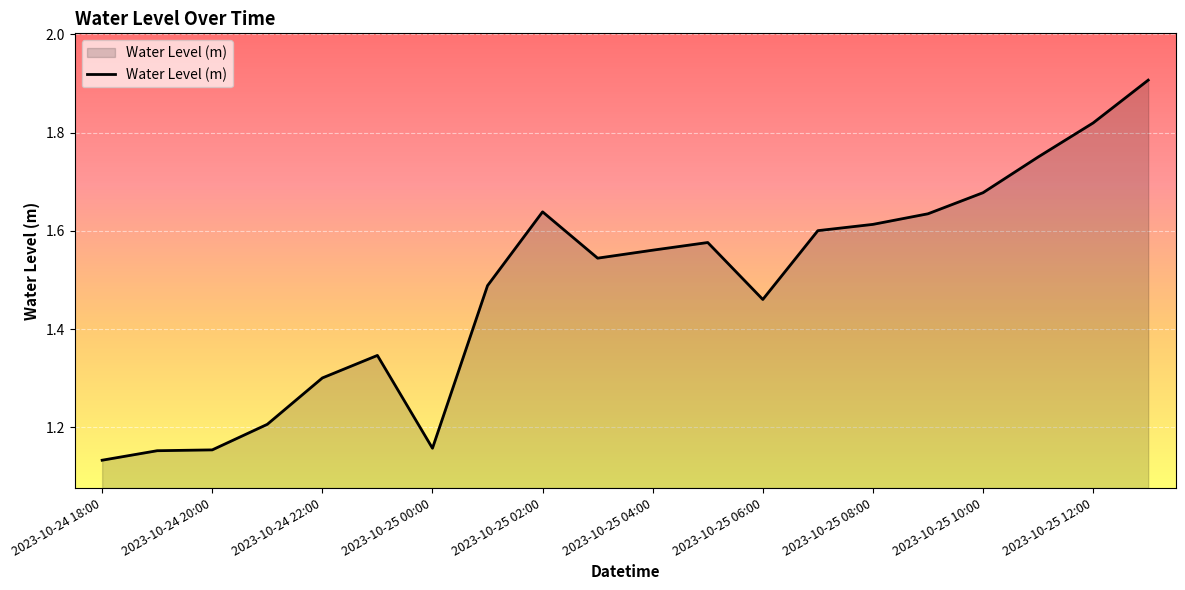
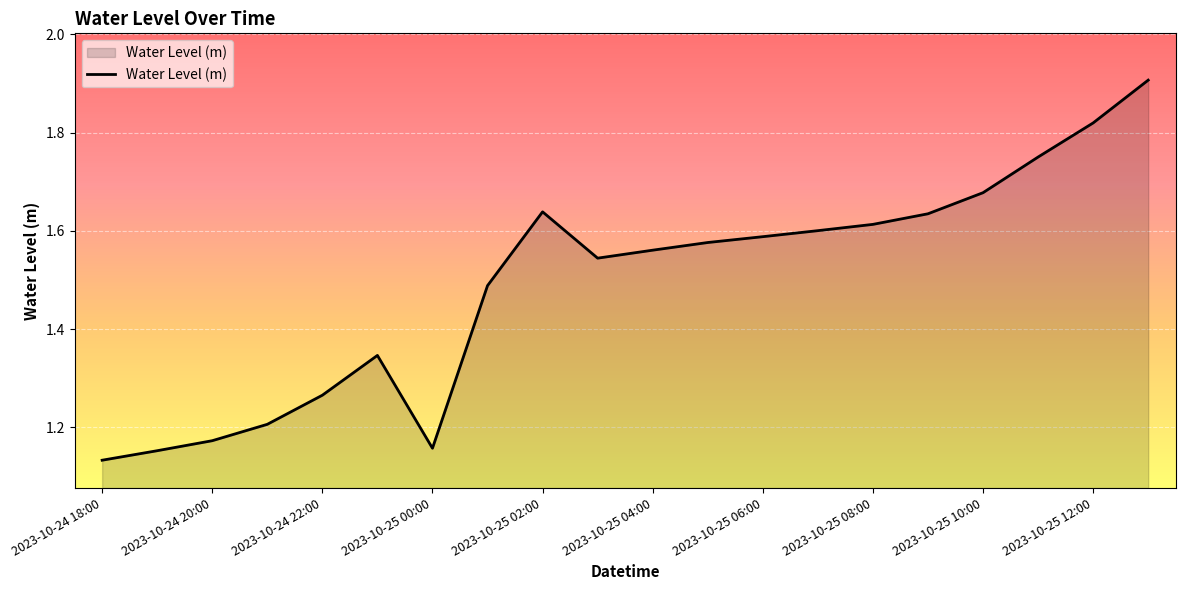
2023-10-24 20:00: 1.15 -> 1.17
2023-10-24 22:00: 1.30 -> 1.27
2023-10-25 06:00: 1.46 -> 1.59
